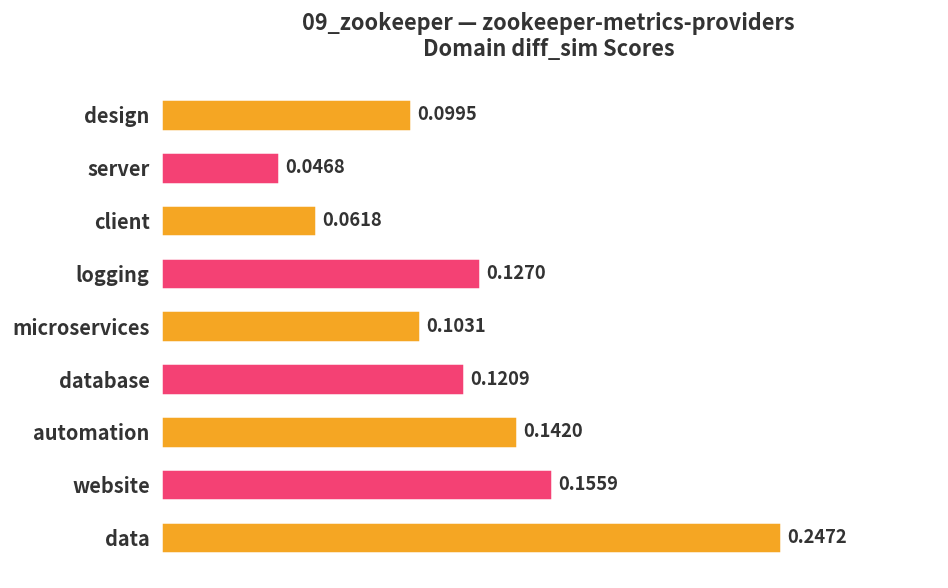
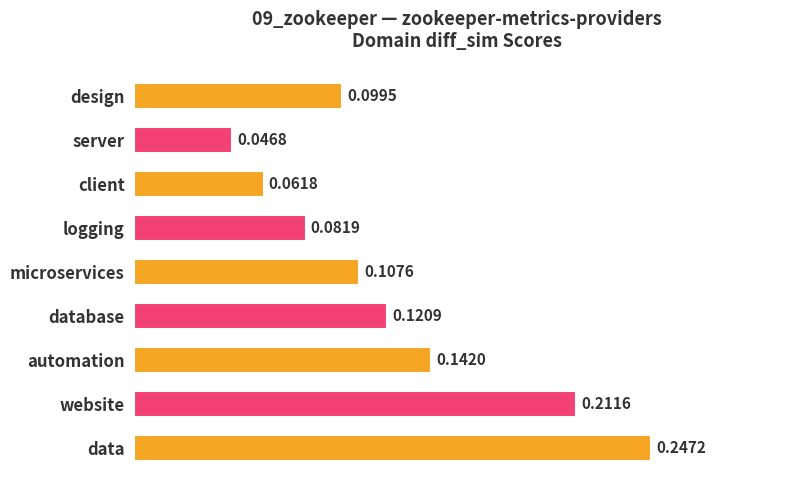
logging: 0.1270 -> 0.0819
microservices: 0.1031 -> 0.1076
website: 0.1559 -> 0.2116
